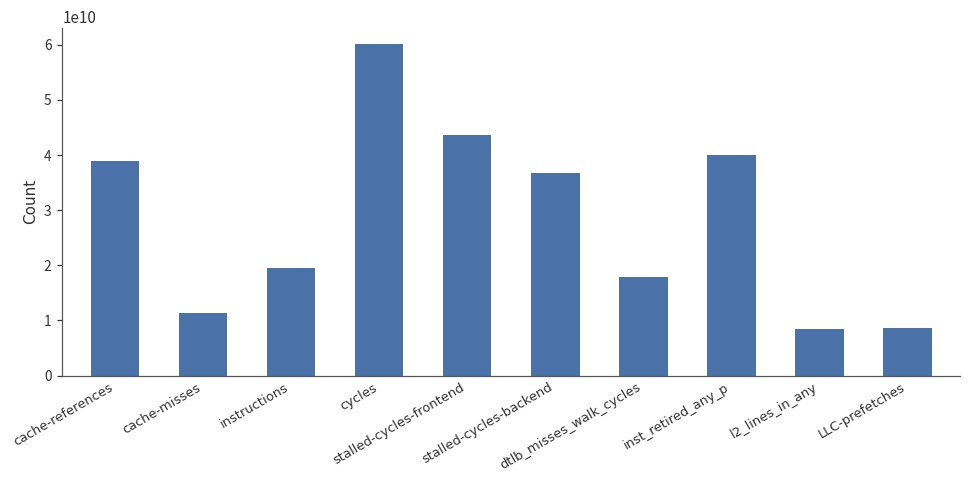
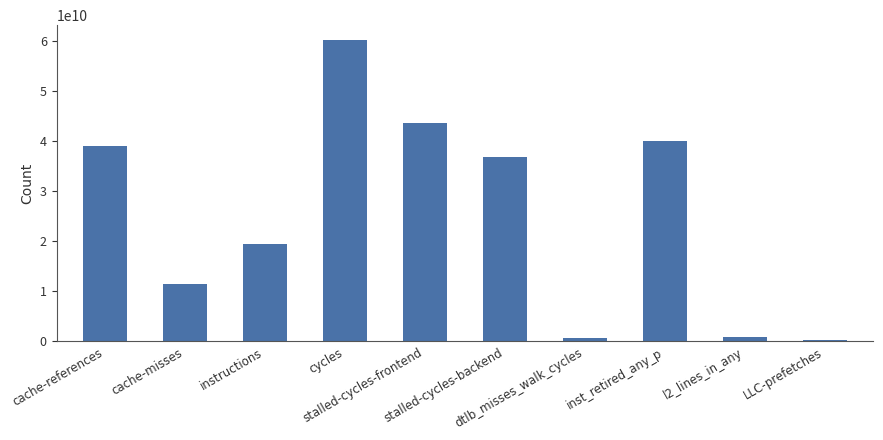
dtlb_misses_walk_cycles: 18000000000 -> 1000000000
l2_lines_in_any: 8000000000 -> 1000000000
LLC-prefetches: 9000000000 -> 0
